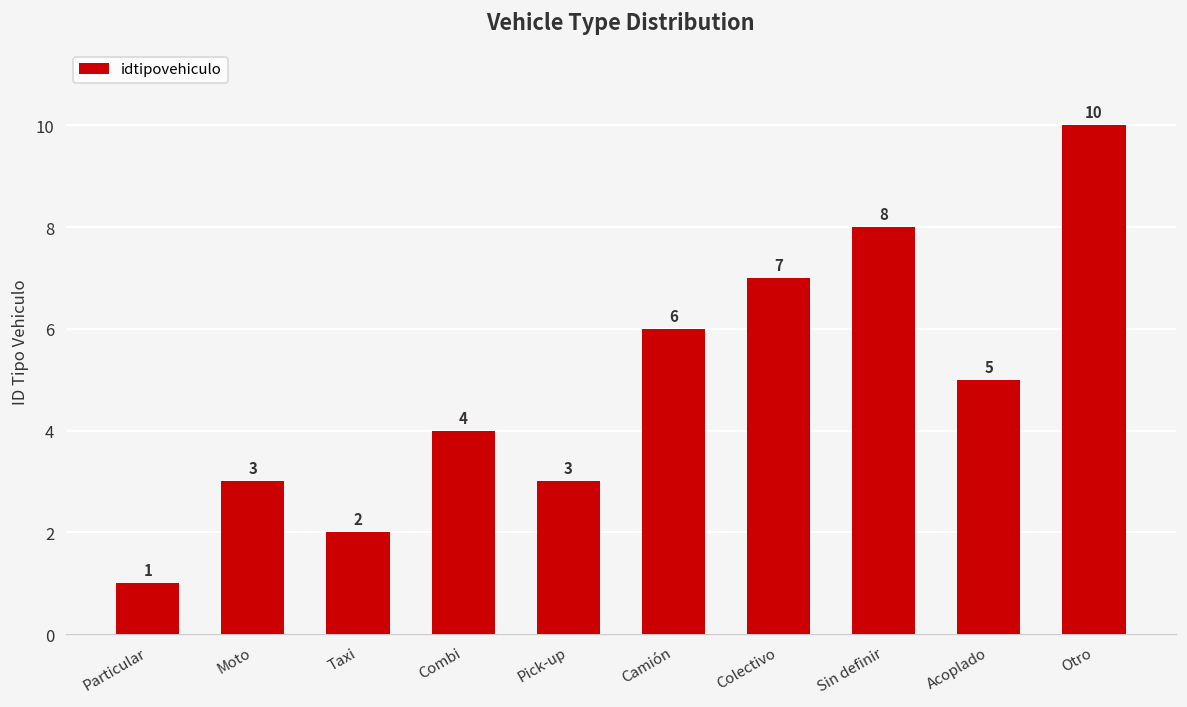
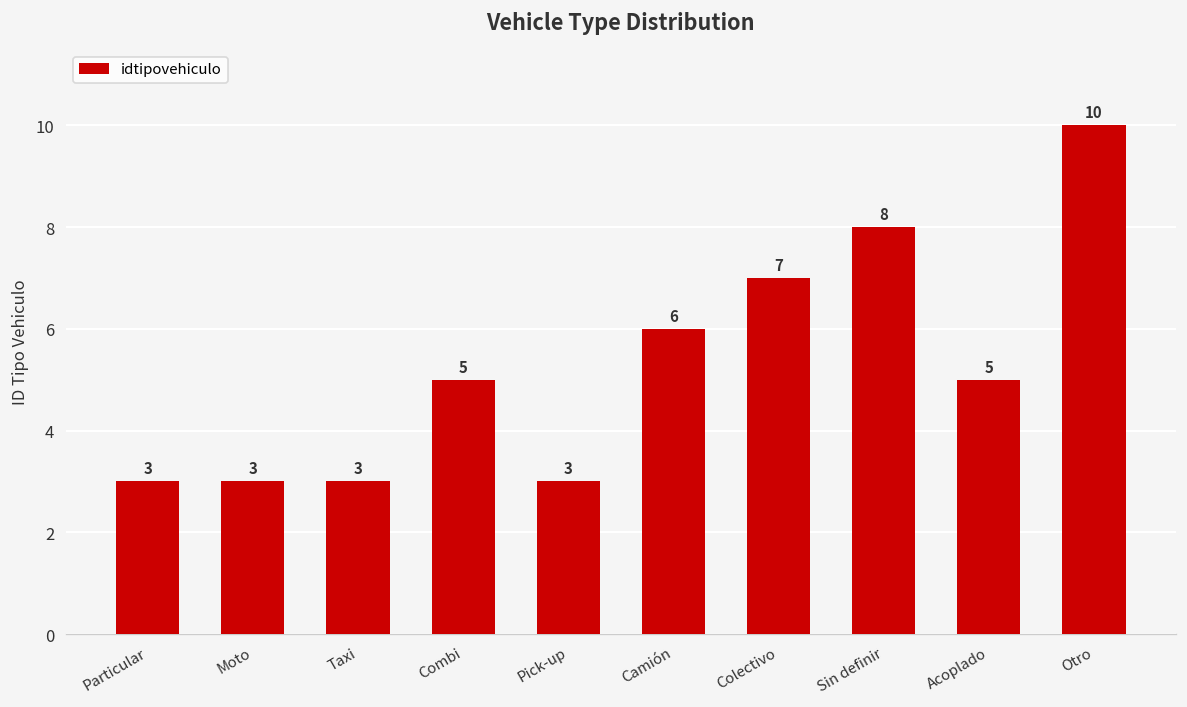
Particular: 1 -> 3
Taxi: 2 -> 3
Combi: 4 -> 5
